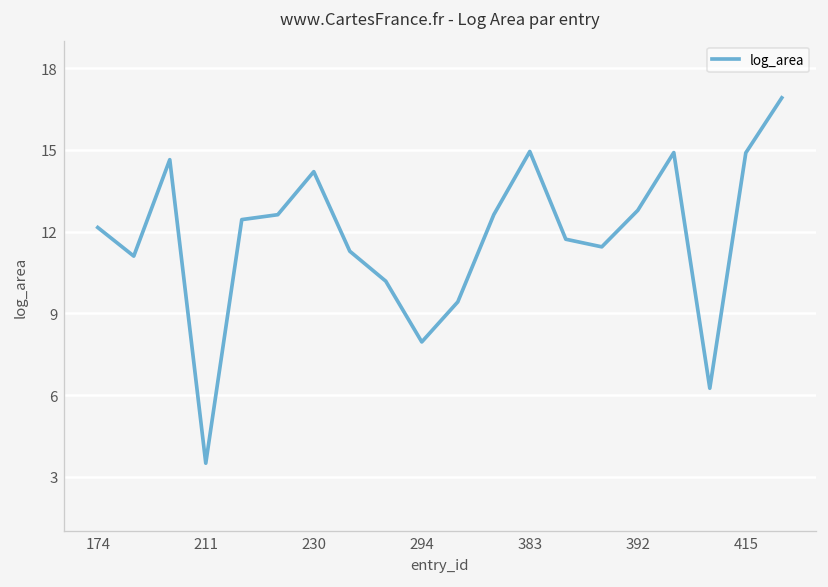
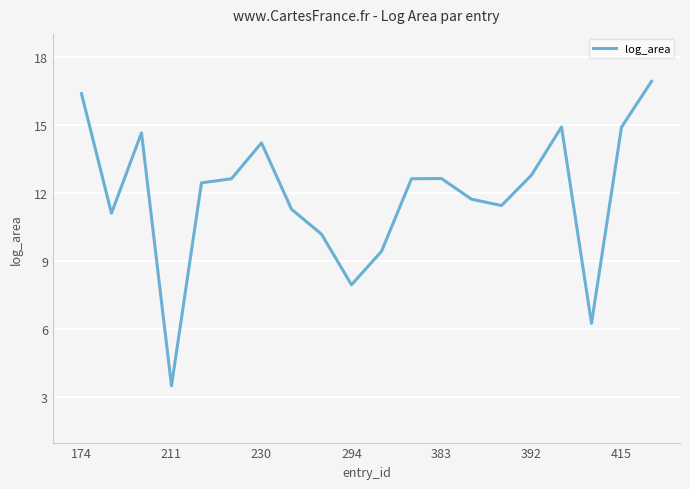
174: 12.2 -> 16.4
383: 14.9 -> 12.6
